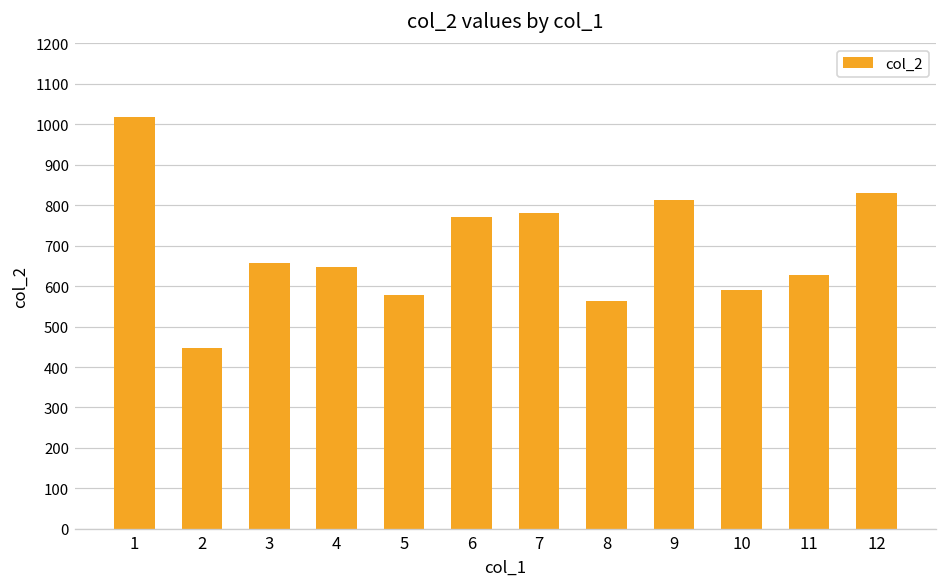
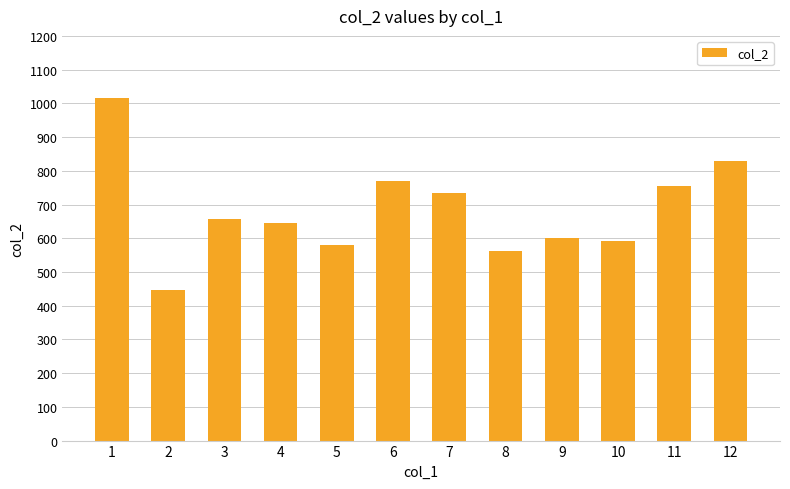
7: 780 -> 740
9: 810 -> 600
11: 630 -> 750
